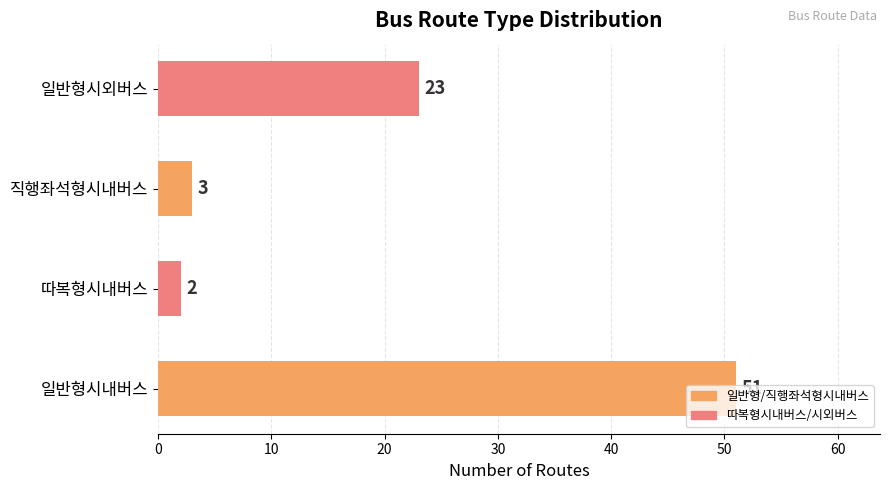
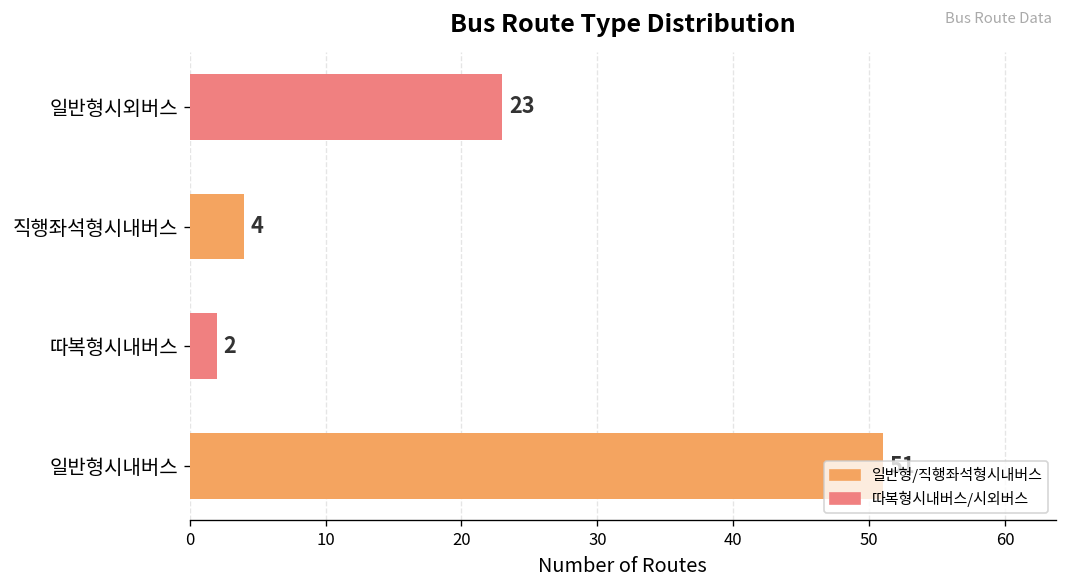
직행좌석형시내버스: 3 -> 4
